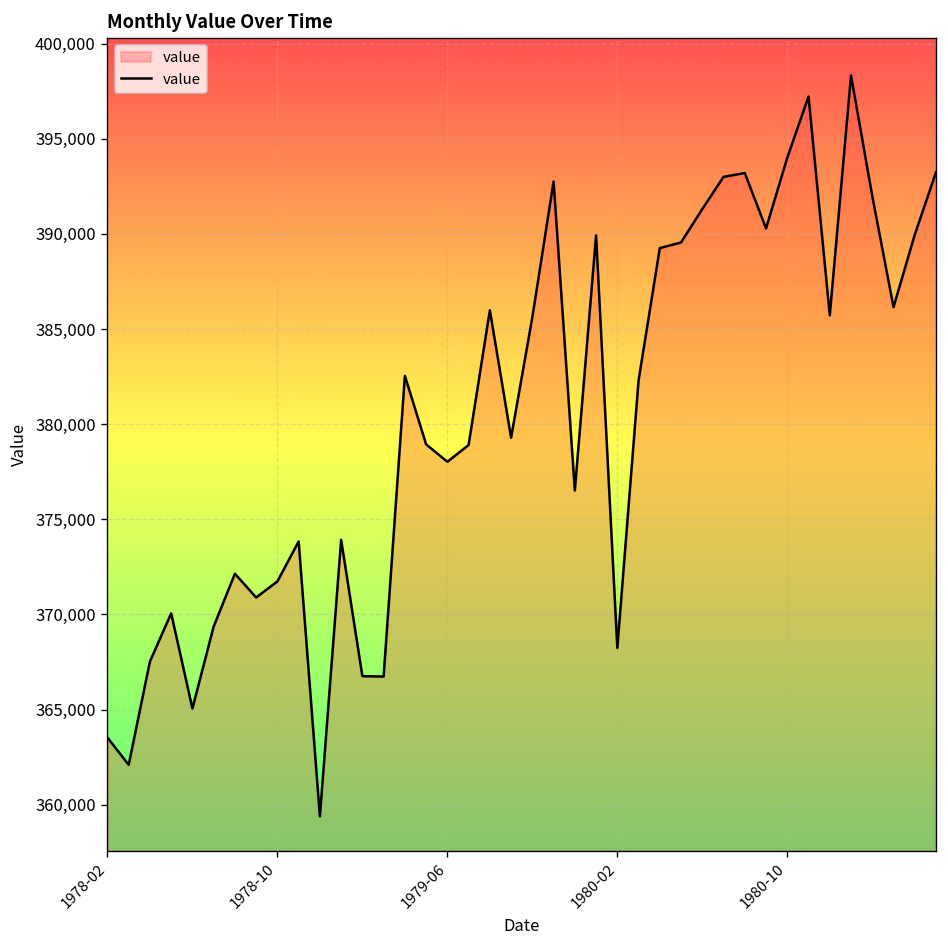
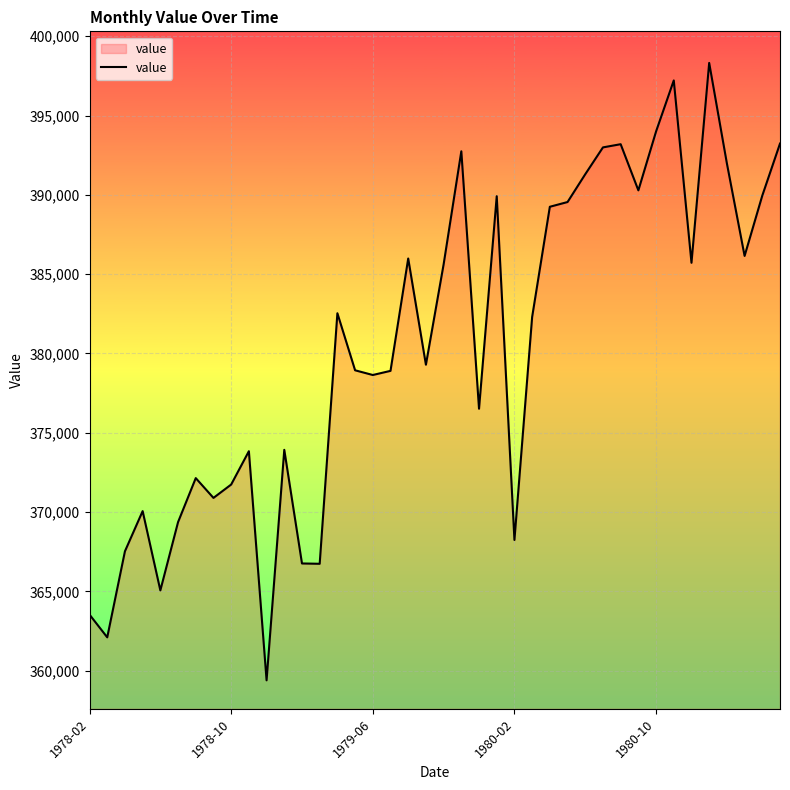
1979-06: 378,000 -> 378,600
